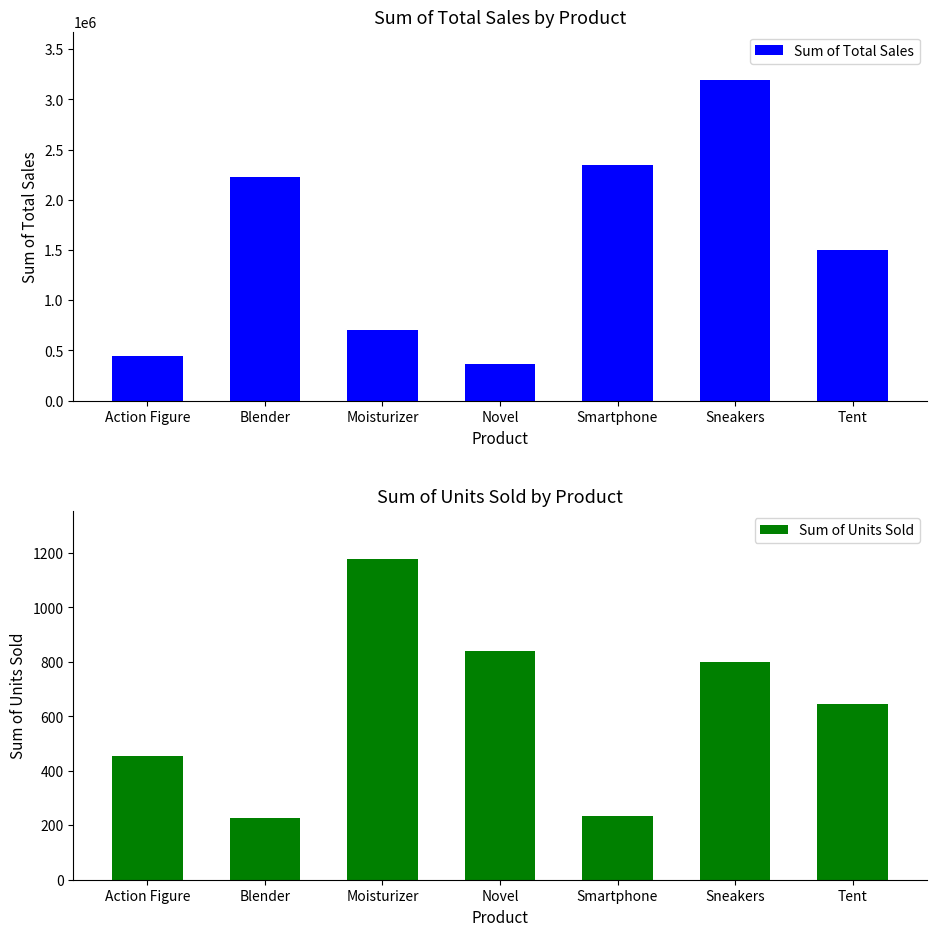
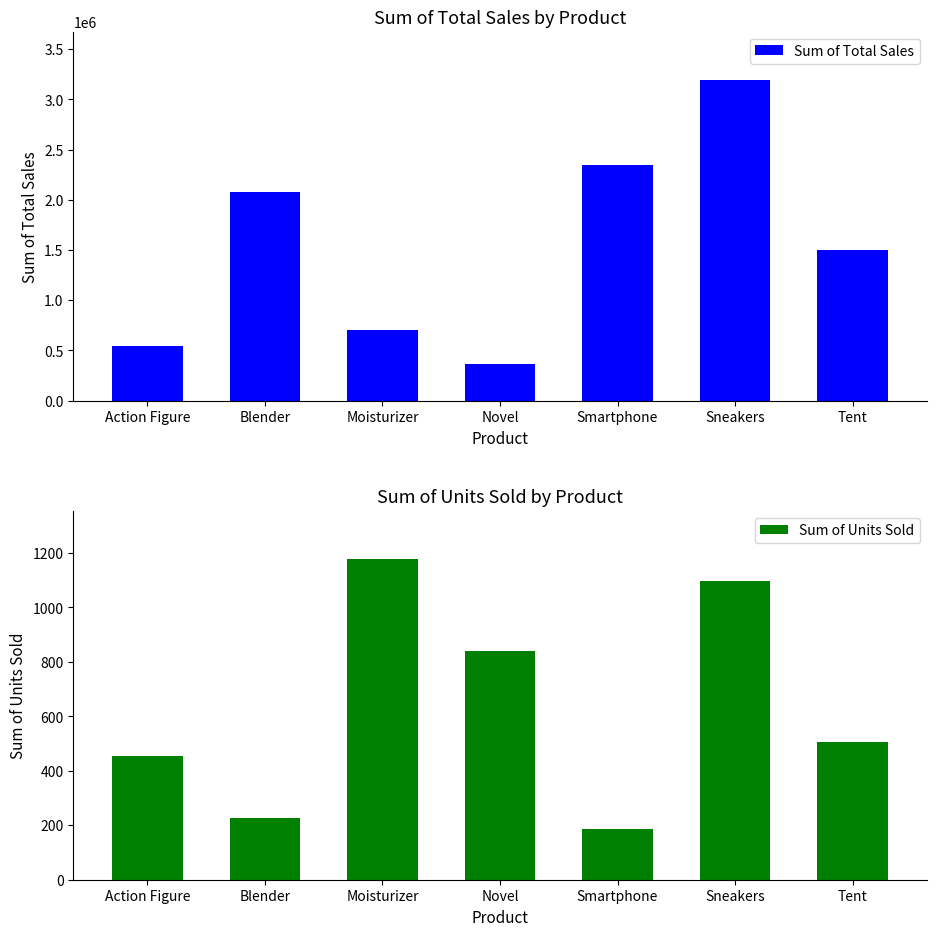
Sum of Total Sales by Product, Action Figure: 450000 -> 550000
Sum of Total Sales by Product, Blender: 2220000 -> 2080000
Sum of Units Sold by Product, Smartphone: 240 -> 190
Sum of Units Sold by Product, Sneakers: 800 -> 1100
Sum of Units Sold by Product, Tent: 650 -> 500
